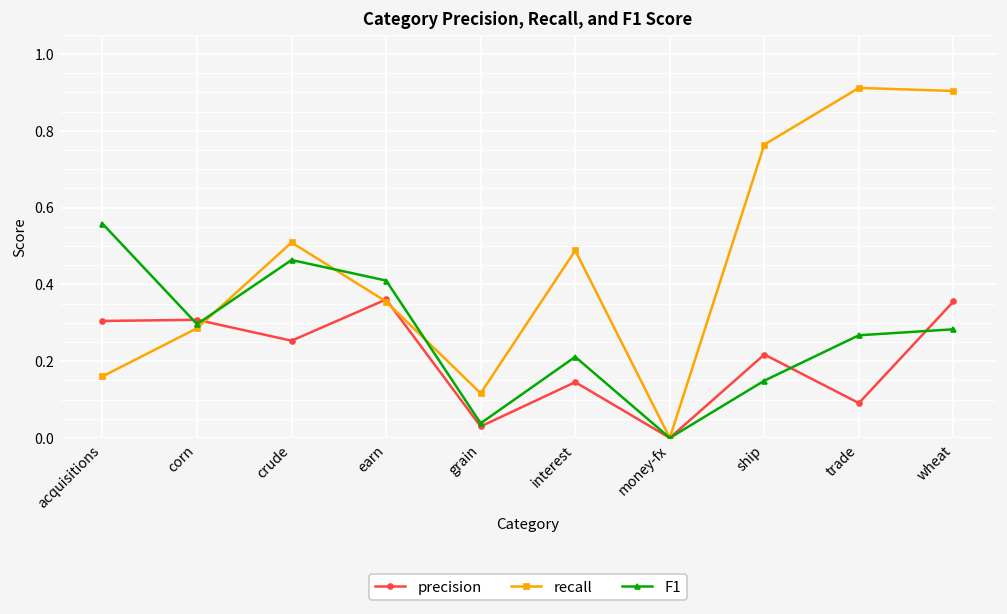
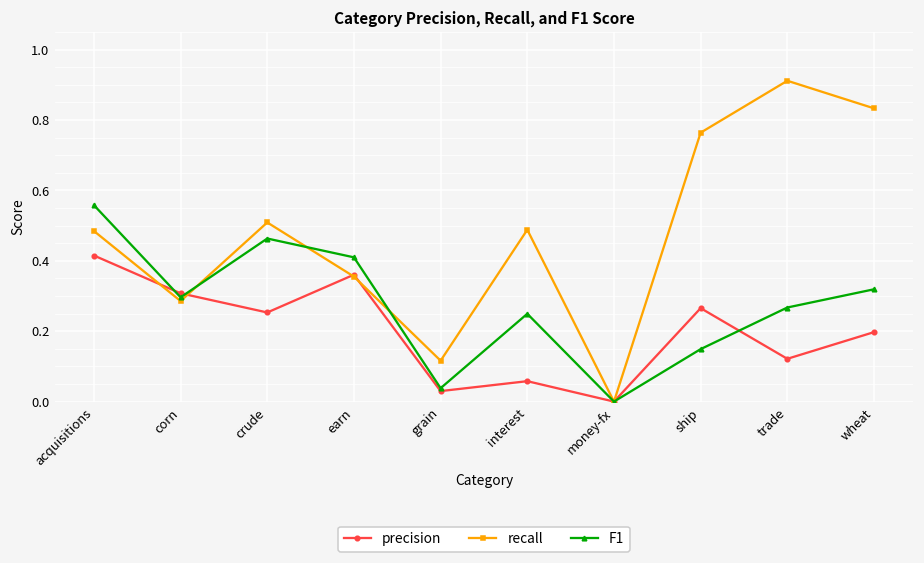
precision, acquisitions: 0.30 -> 0.42
recall, acquisitions: 0.16 -> 0.48
precision, interest: 0.15 -> 0.06
F1, interest: 0.21 -> 0.25
precision, ship: 0.22 -> 0.27
precision, trade: 0.09 -> 0.12
precision, wheat: 0.36 -> 0.20
recall, wheat: 0.90 -> 0.83
F1, wheat: 0.28 -> 0.32
